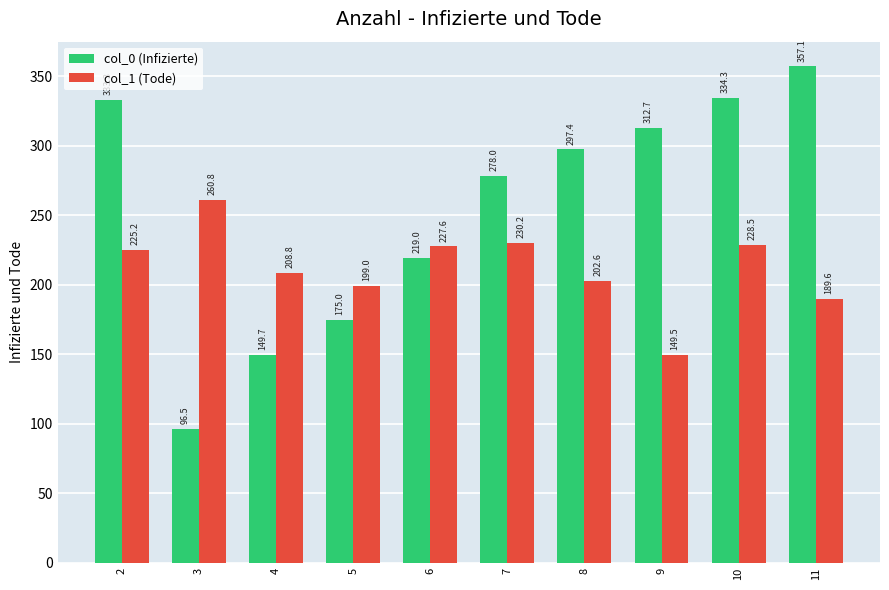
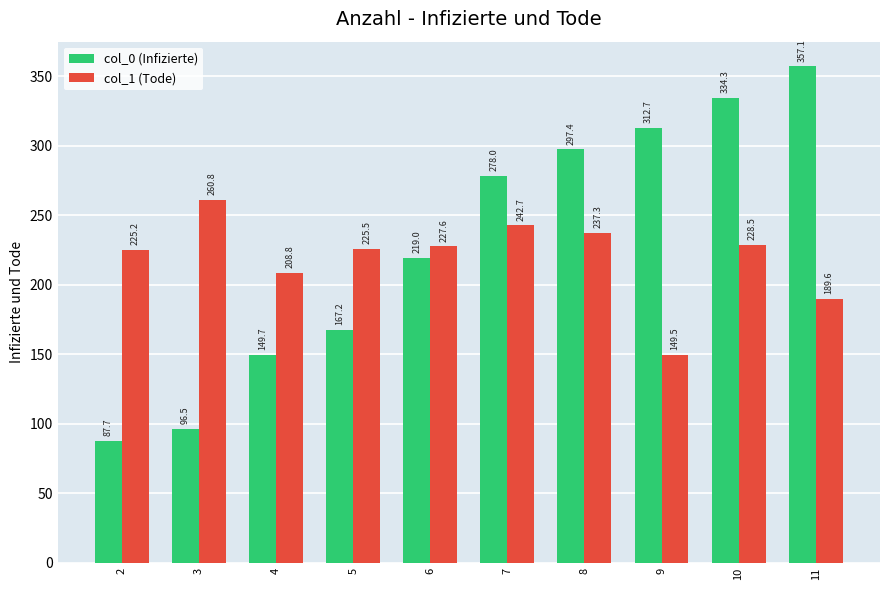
col_0 (Infizierte), 2: 333 -> 88
col_0 (Infizierte), 5: 175.0 -> 167.2
col_1 (Tode), 5: 199.0 -> 225.5
col_1 (Tode), 7: 230.2 -> 242.7
col_1 (Tode), 8: 202.6 -> 237.3
